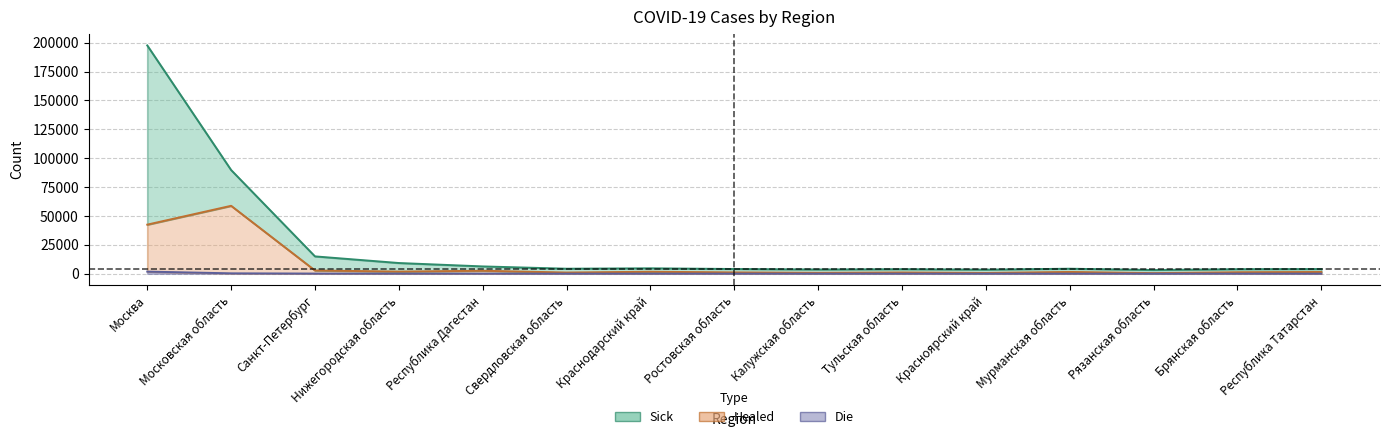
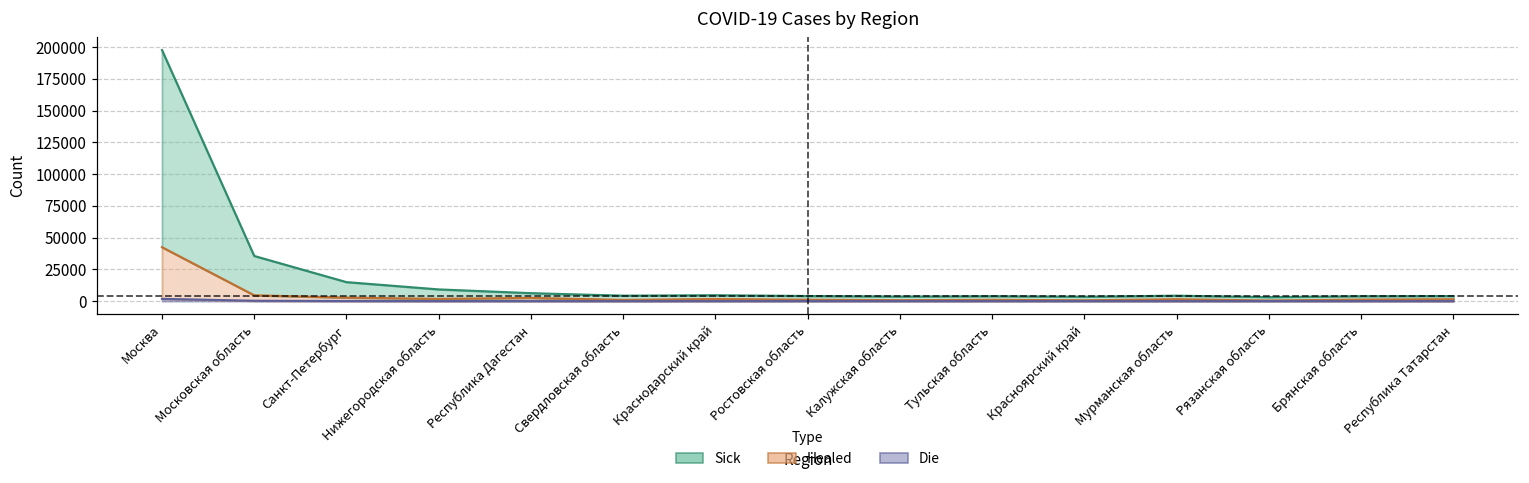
Healed, Московская область: 58000 -> 4000
